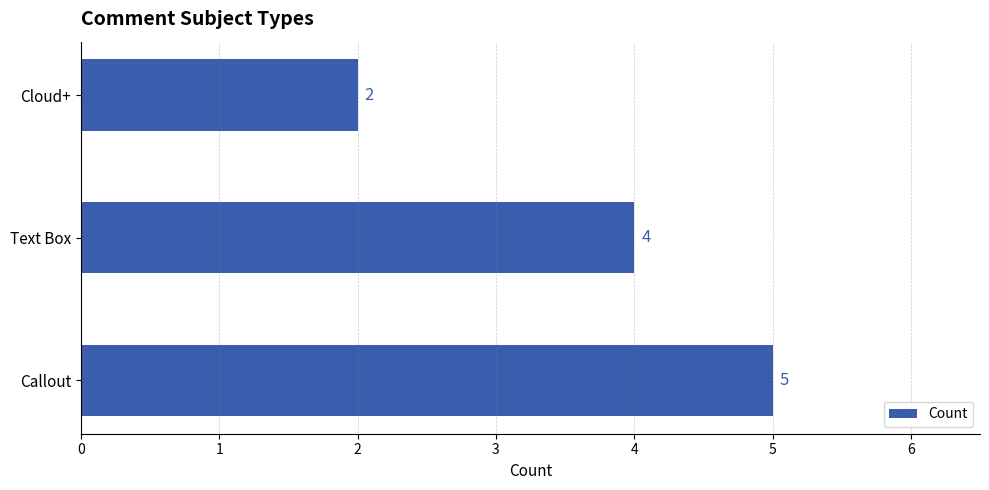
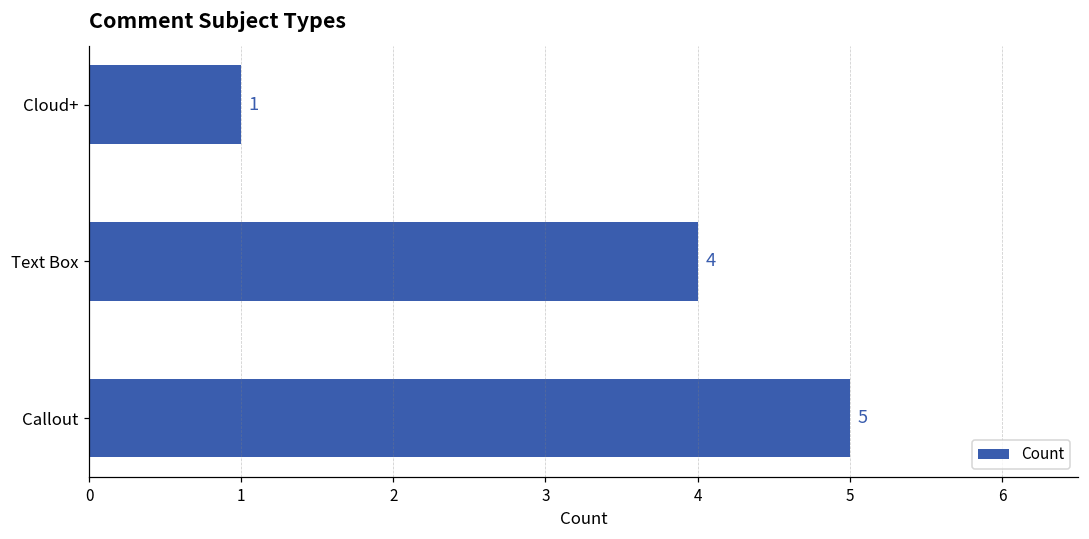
Cloud+: 2 -> 1
